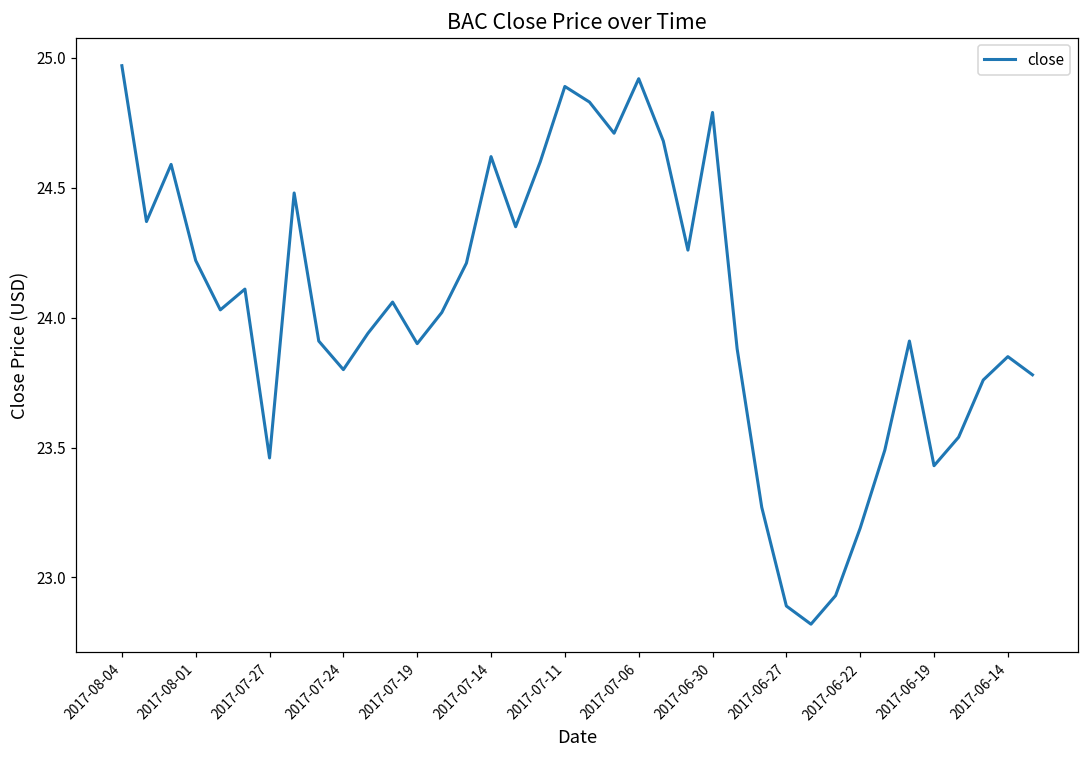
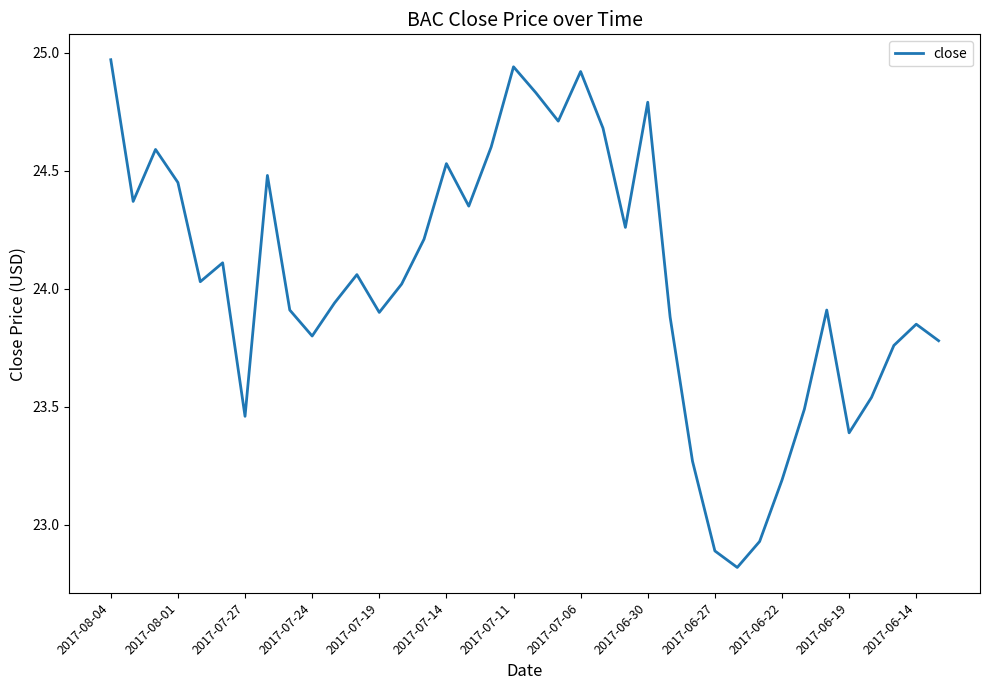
2017-08-01: 24.22 -> 24.45
2017-07-14: 24.62 -> 24.53
2017-07-11: 24.89 -> 24.94
2017-06-19: 23.43 -> 23.39
